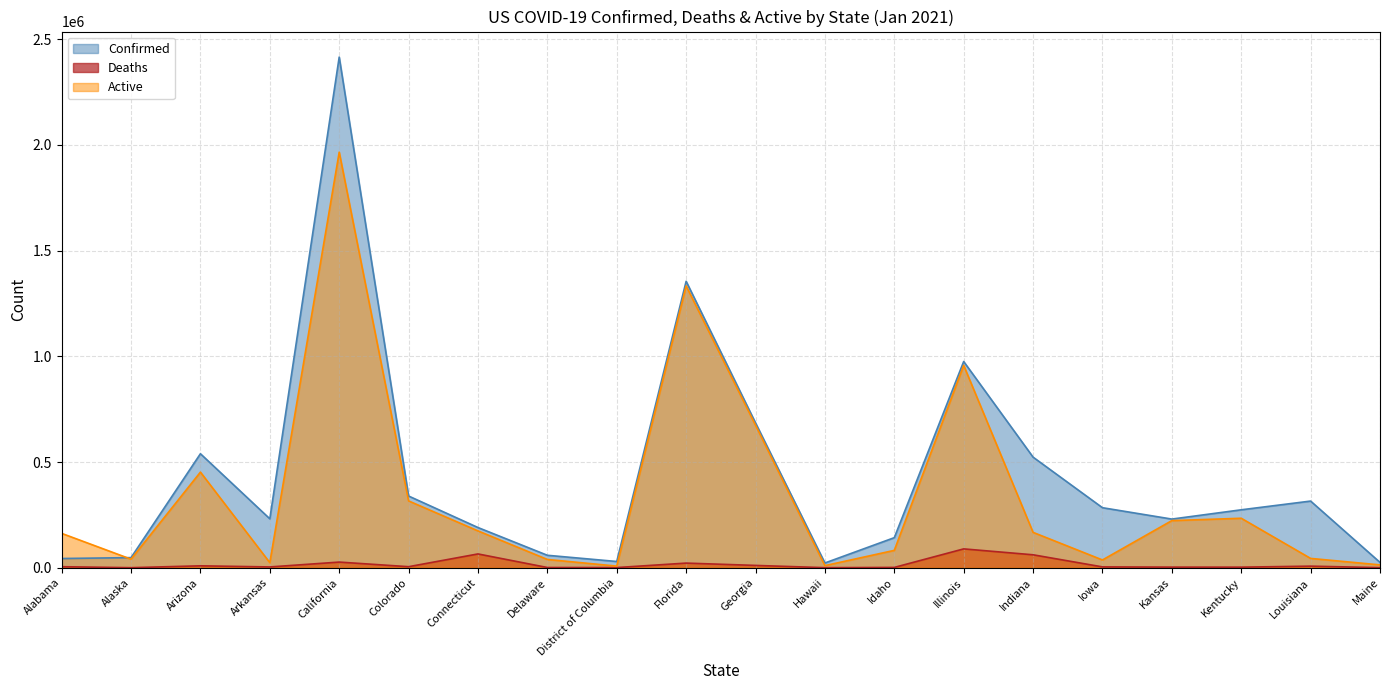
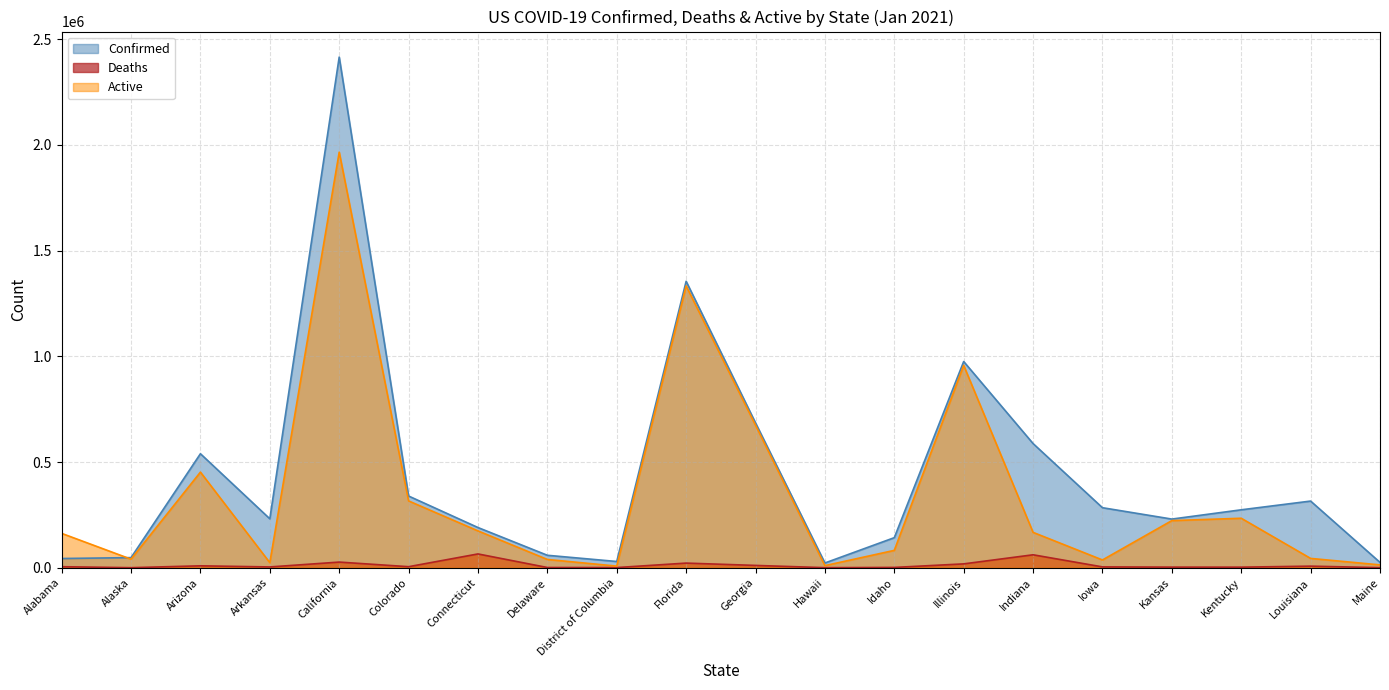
Deaths, Illinois: 90000 -> 20000
Confirmed, Indiana: 520000 -> 590000
